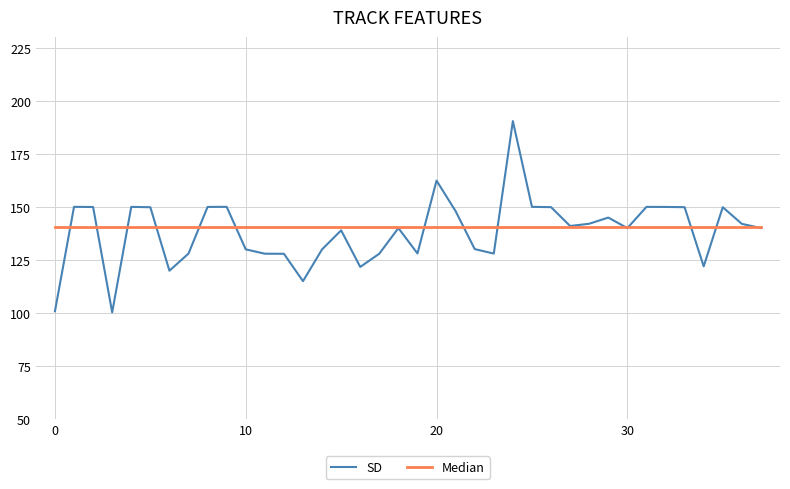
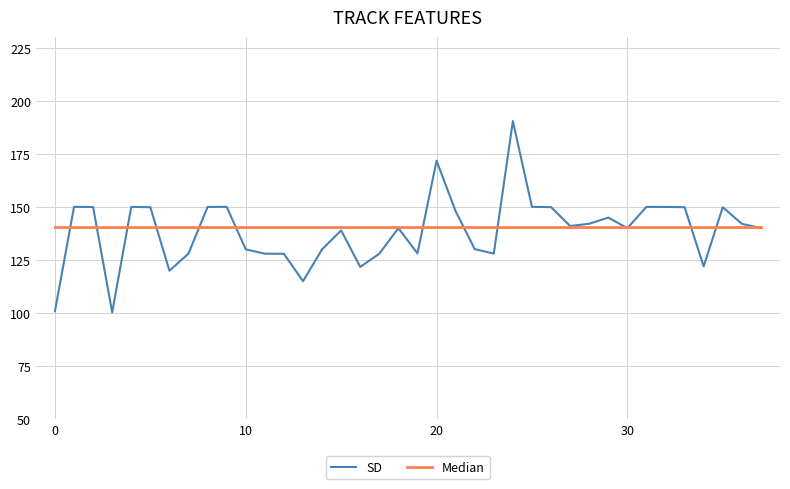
SD, 20: 162 -> 172
